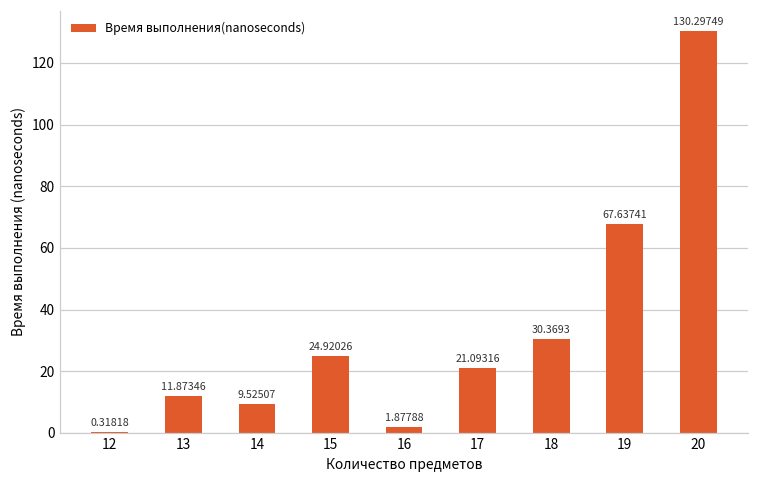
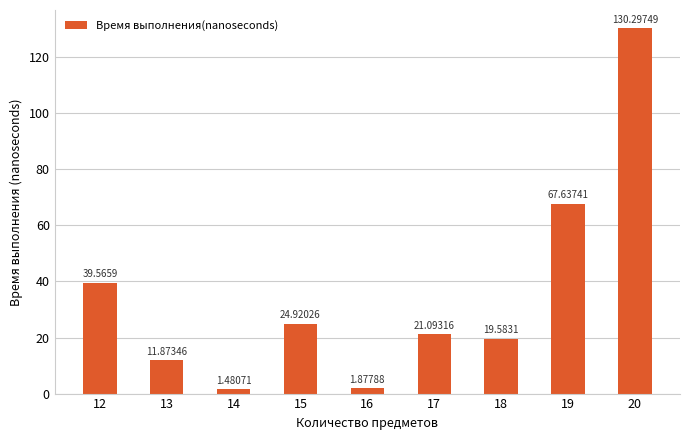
12: 0.31818 -> 39.5659
14: 9.52507 -> 1.48071
18: 30.3693 -> 19.5831
